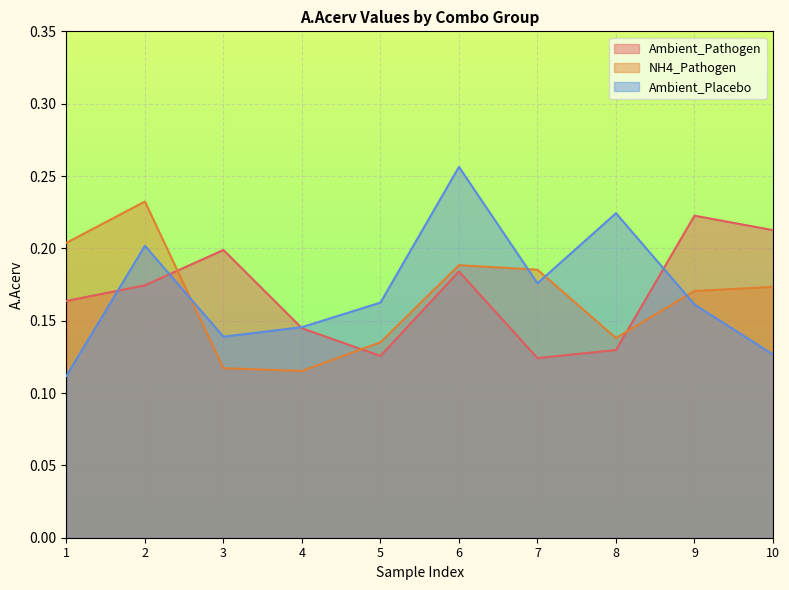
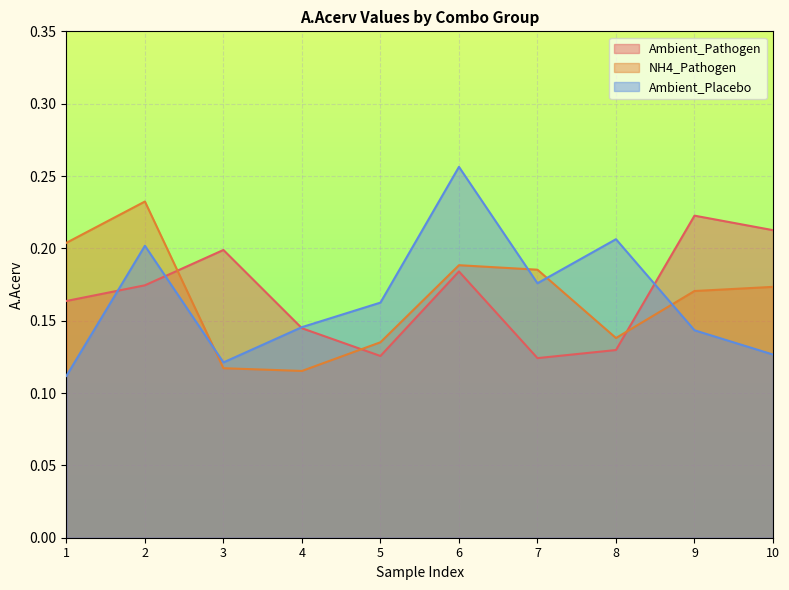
Ambient_Placebo, 3: 0.139 -> 0.121
Ambient_Placebo, 8: 0.224 -> 0.206
Ambient_Placebo, 9: 0.161 -> 0.143
